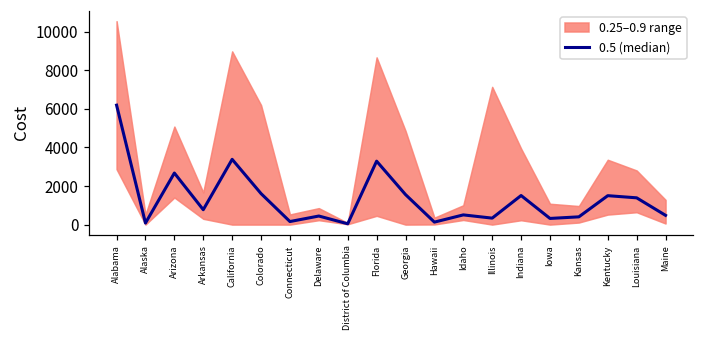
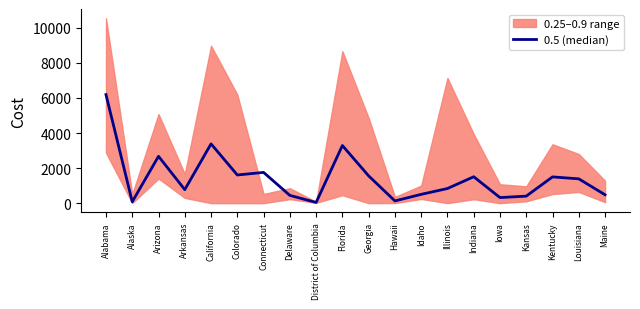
0.5 (median), Connecticut: 200 -> 1800
0.5 (median), Illinois: 300 -> 800
